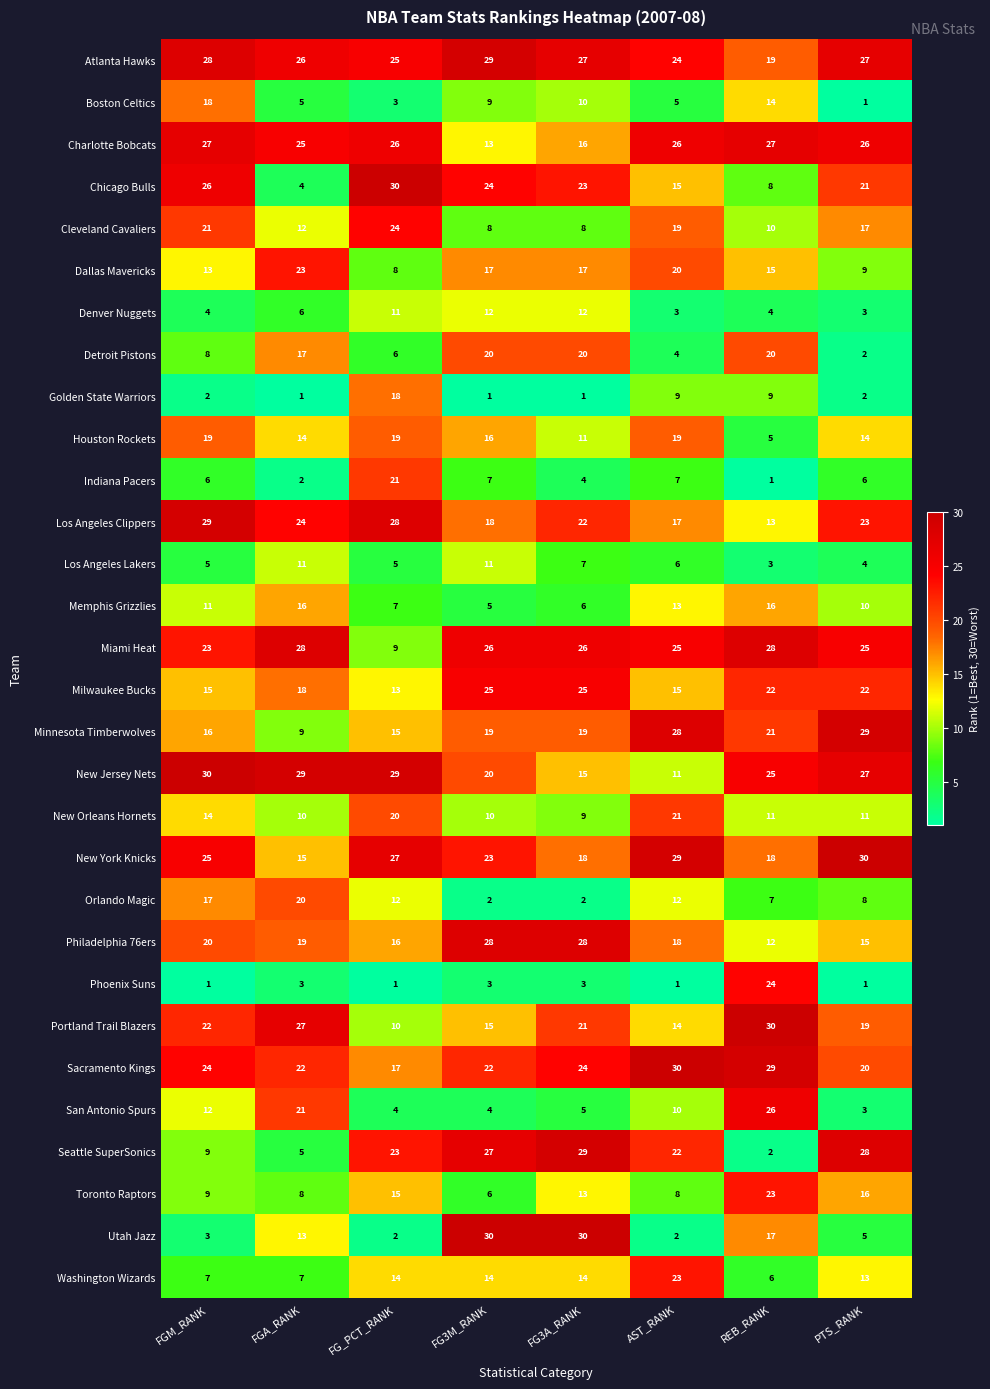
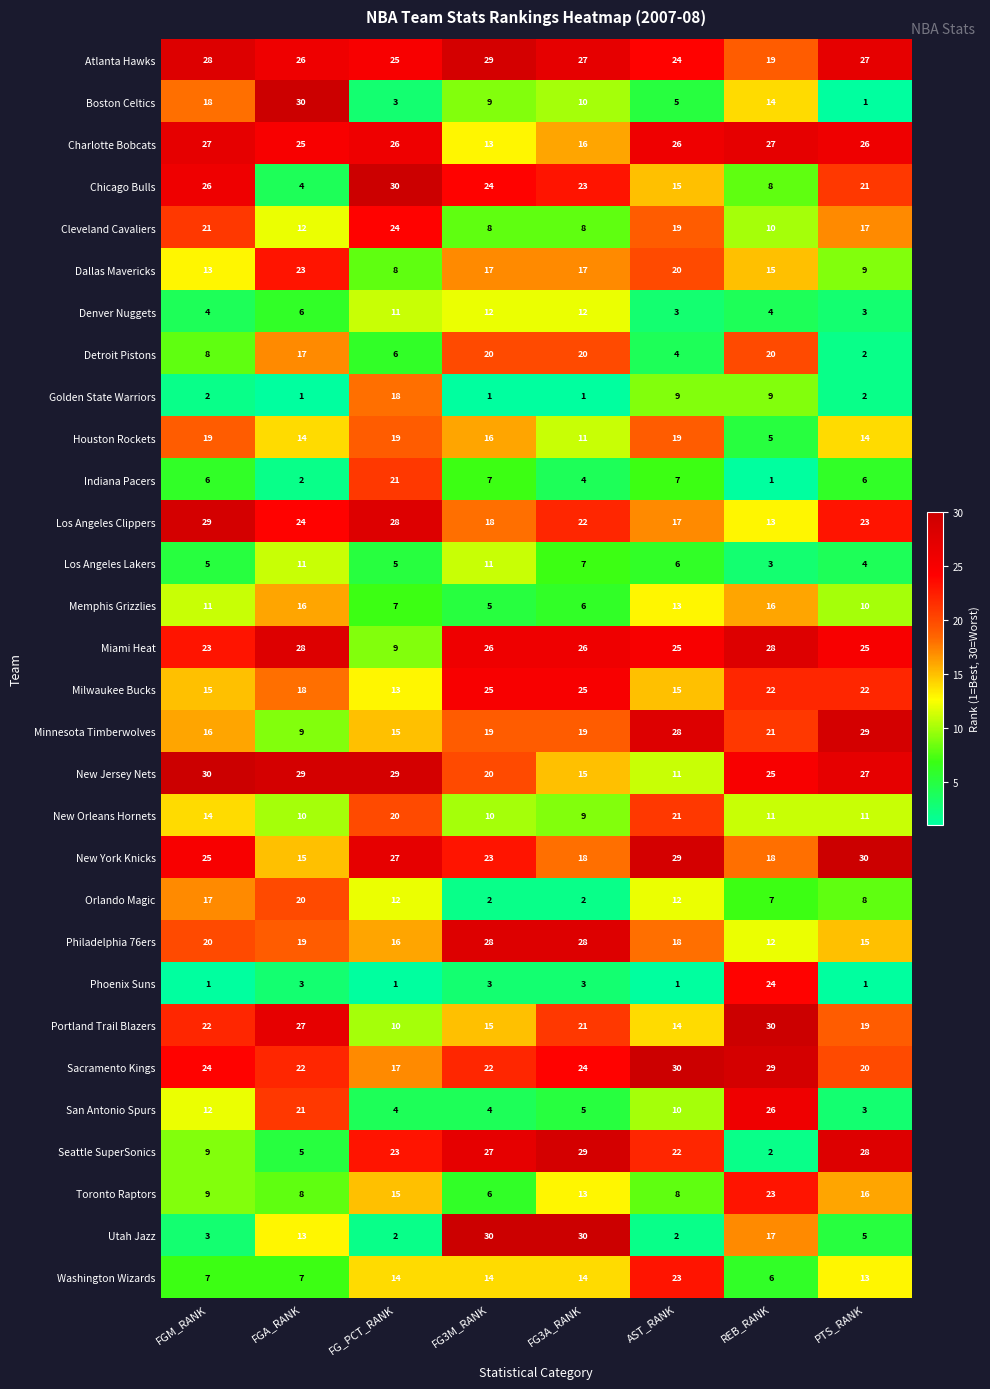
Boston Celtics, FGA_RANK: 5 -> 30
